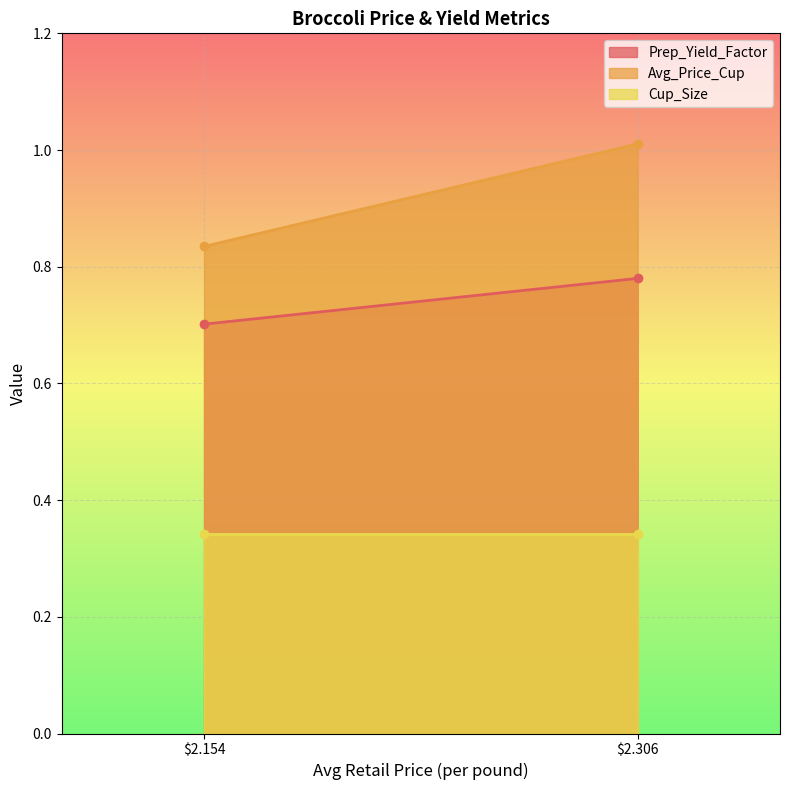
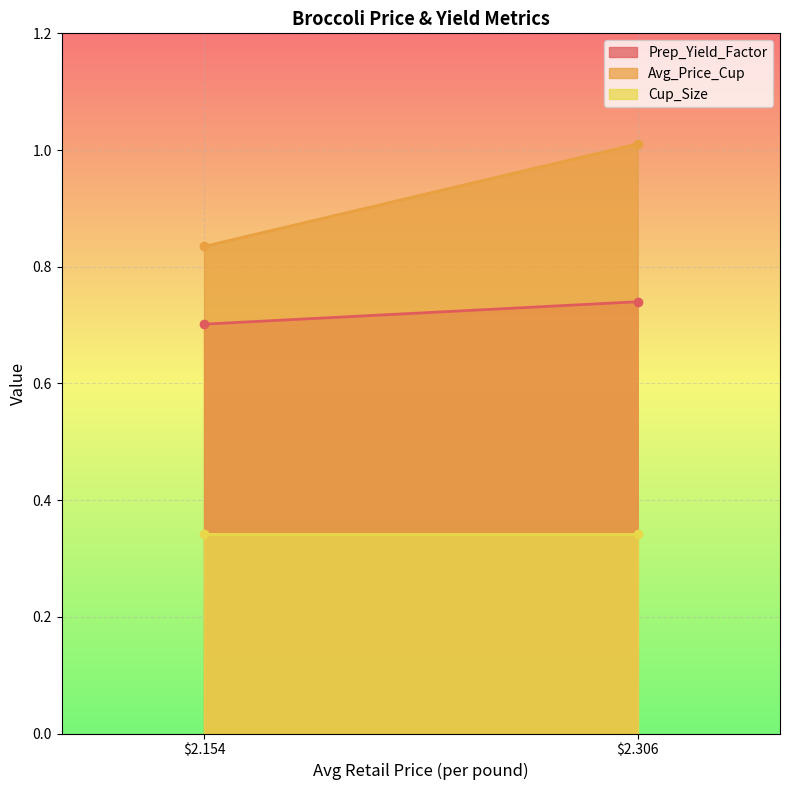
Prep_Yield_Factor, $2.306: 0.78 -> 0.74
